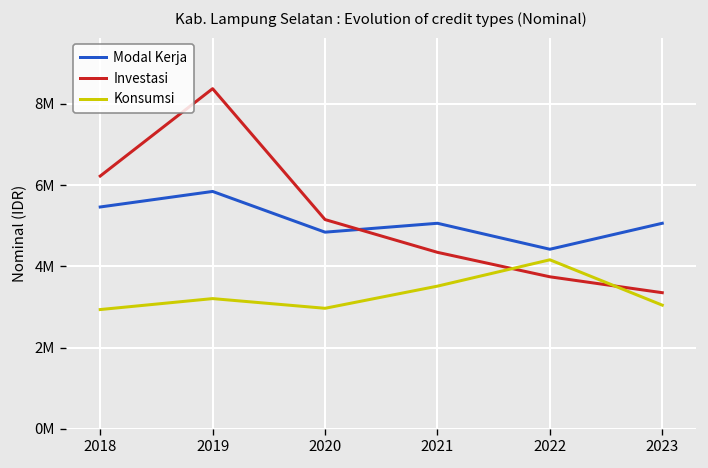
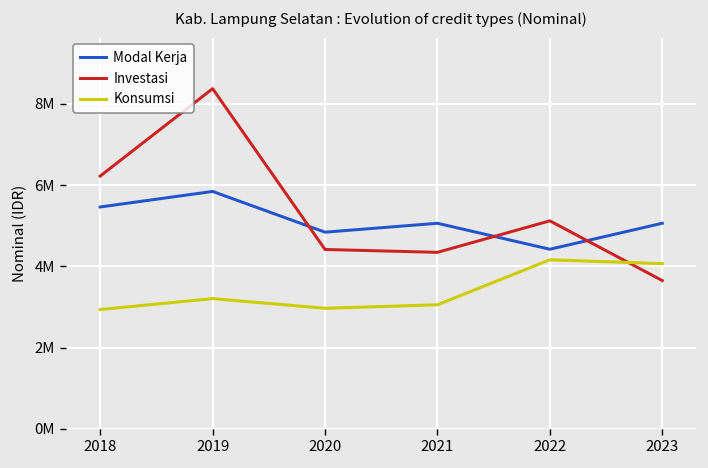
Investasi, 2020: 5200000 -> 4400000
Konsumsi, 2021: 3500000 -> 3100000
Investasi, 2022: 3700000 -> 5100000
Investasi, 2023: 3300000 -> 3600000
Konsumsi, 2023: 3000000 -> 4100000
